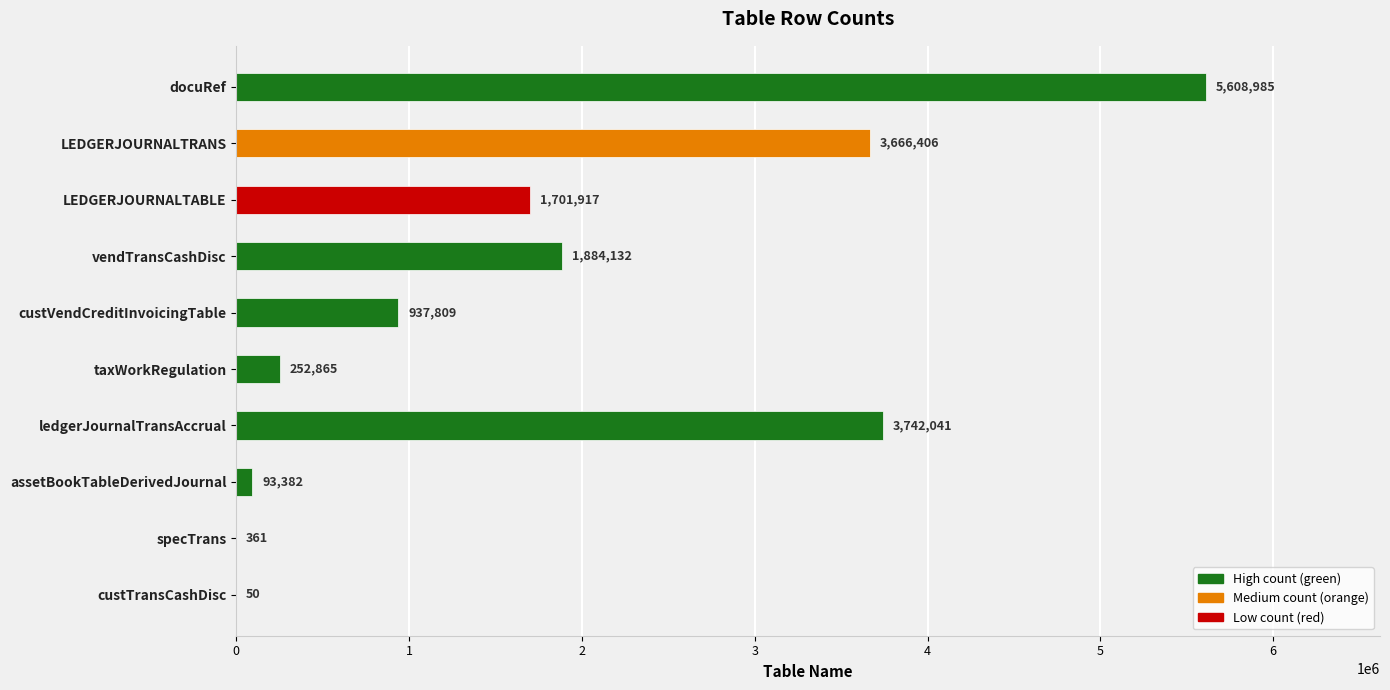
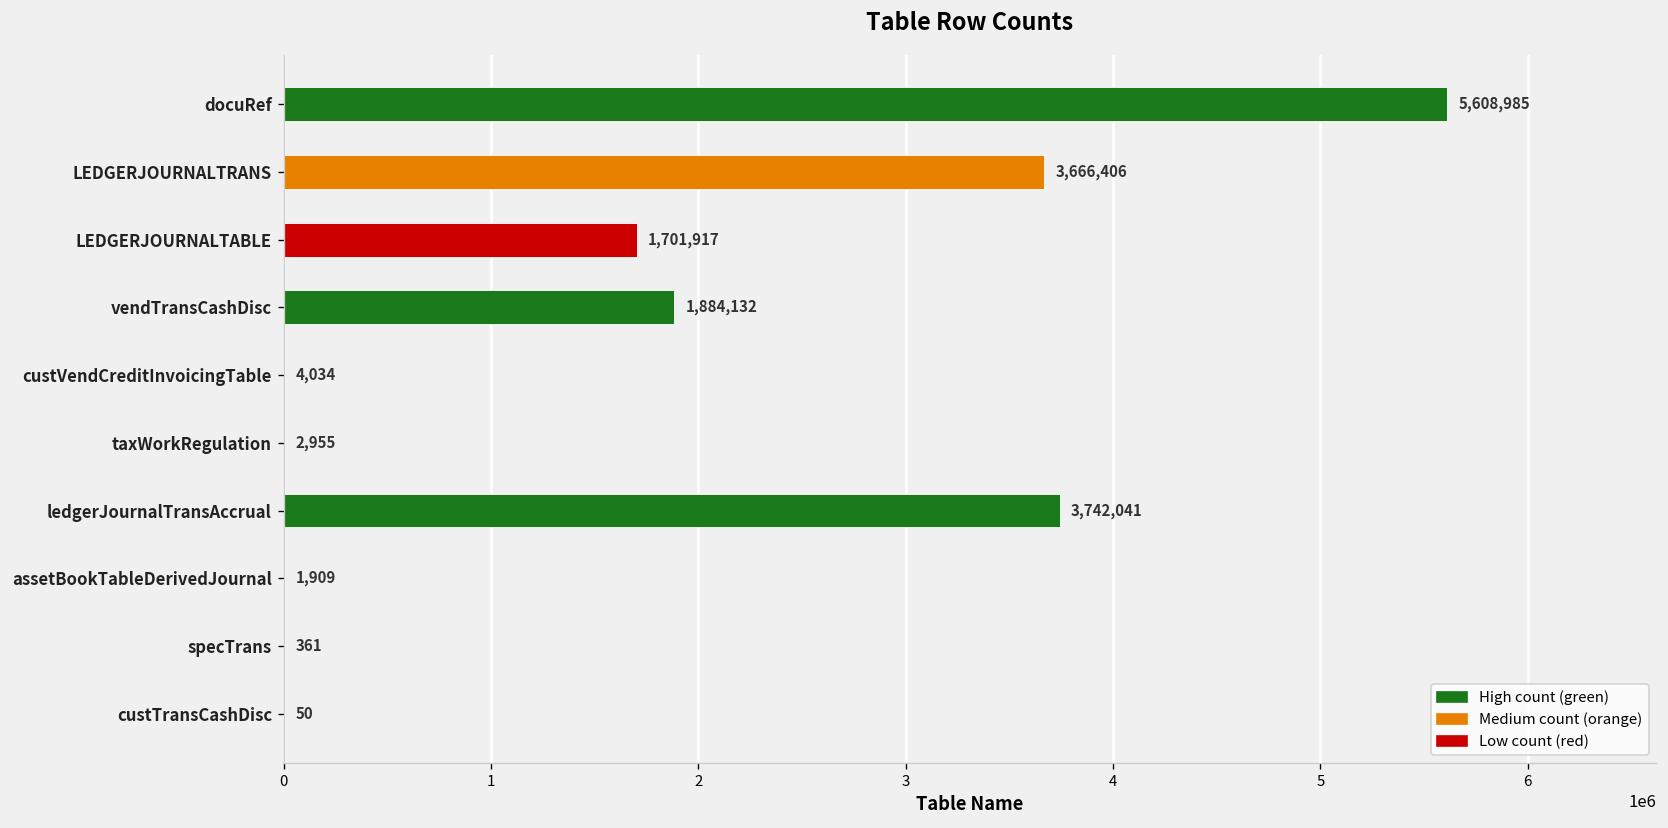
custVendCreditInvoicingTable: 937,809 -> 4,034
taxWorkRegulation: 252,865 -> 2,955
assetBookTableDerivedJournal: 93,382 -> 1,909
